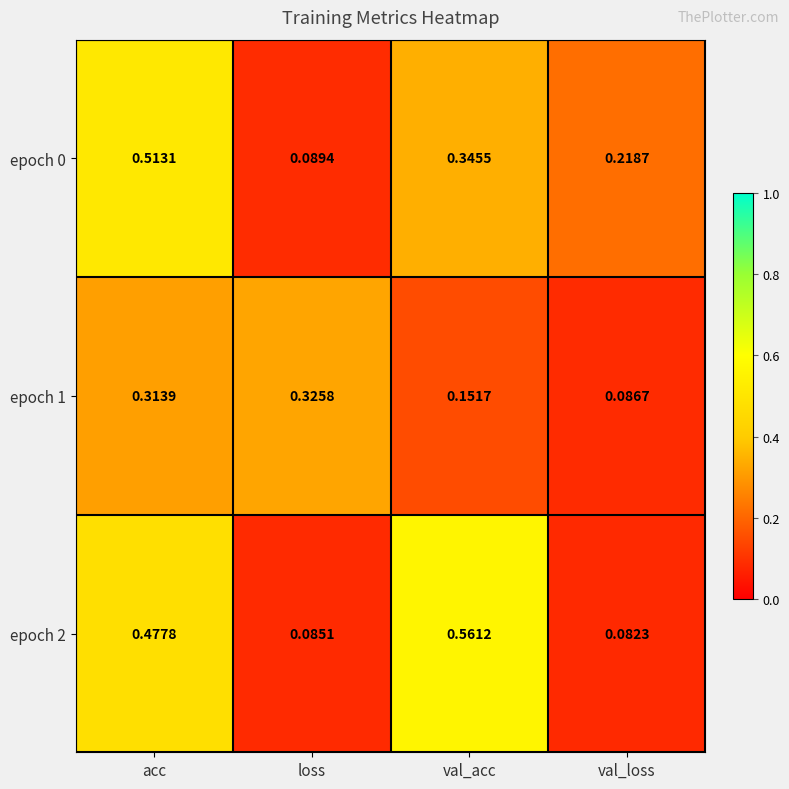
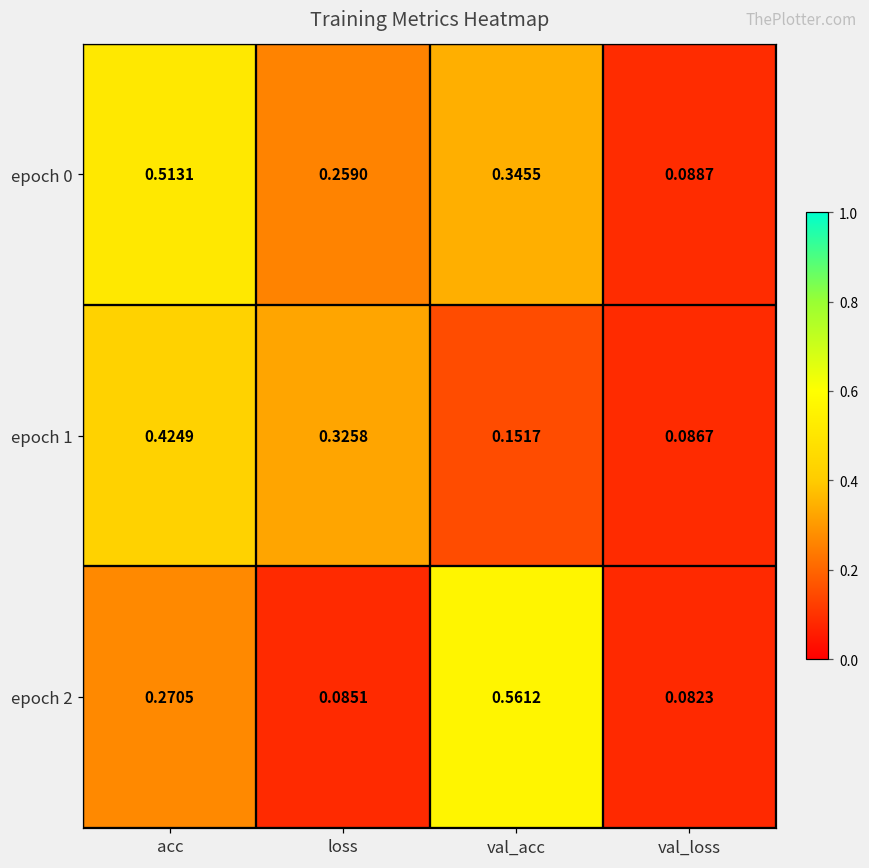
epoch 0, loss: 0.0894 -> 0.2590
epoch 0, val_loss: 0.2187 -> 0.0887
epoch 1, acc: 0.3139 -> 0.4249
epoch 2, acc: 0.4778 -> 0.2705
